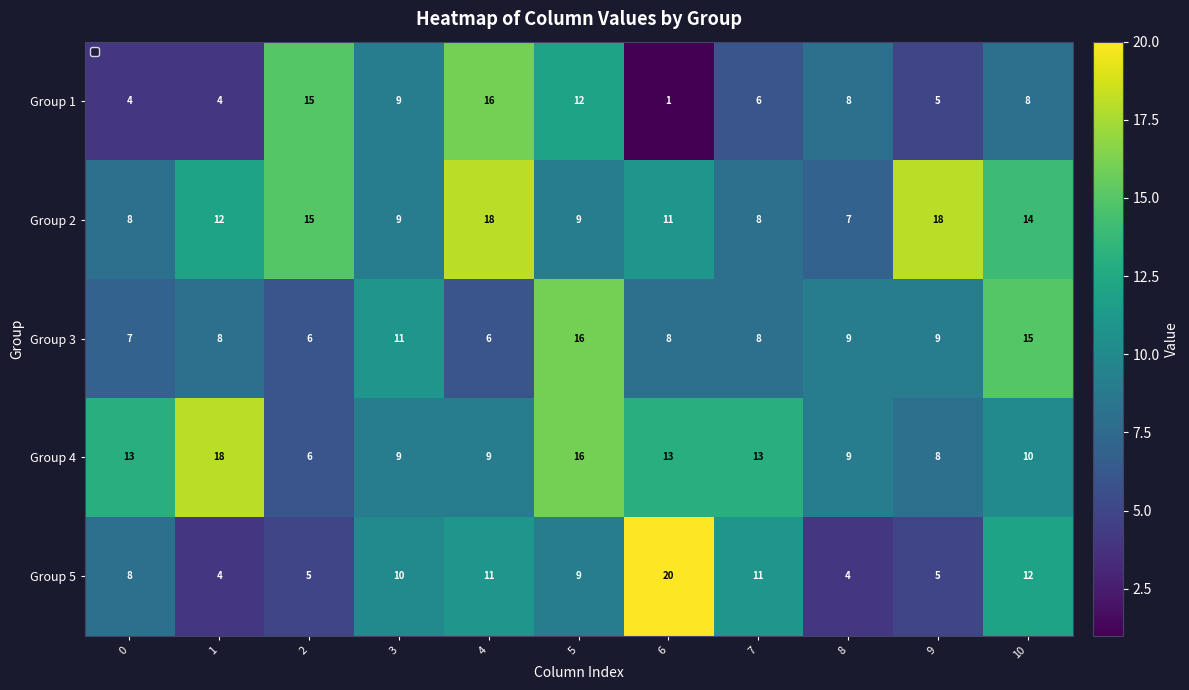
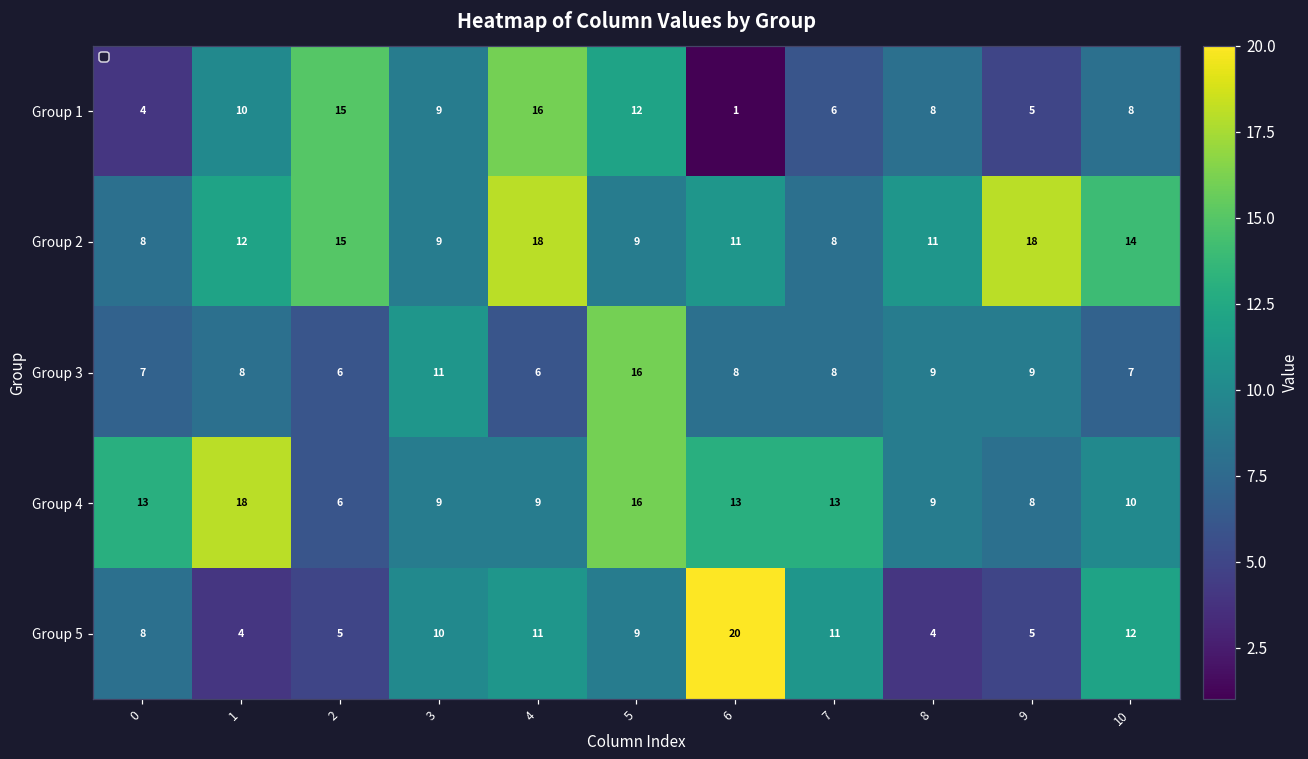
Group 1, 1: 4 -> 10
Group 2, 8: 7 -> 11
Group 3, 10: 15 -> 7
